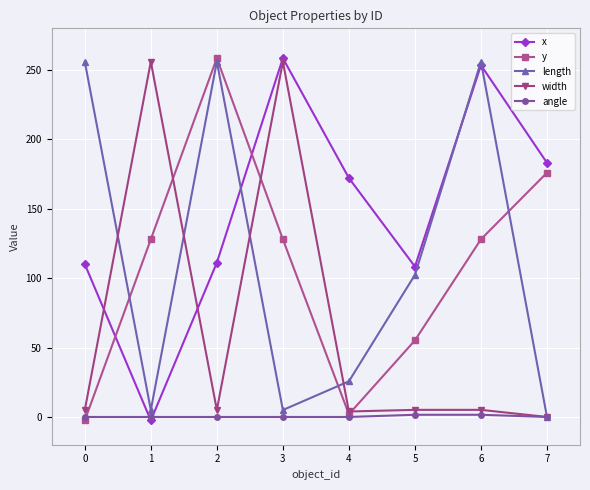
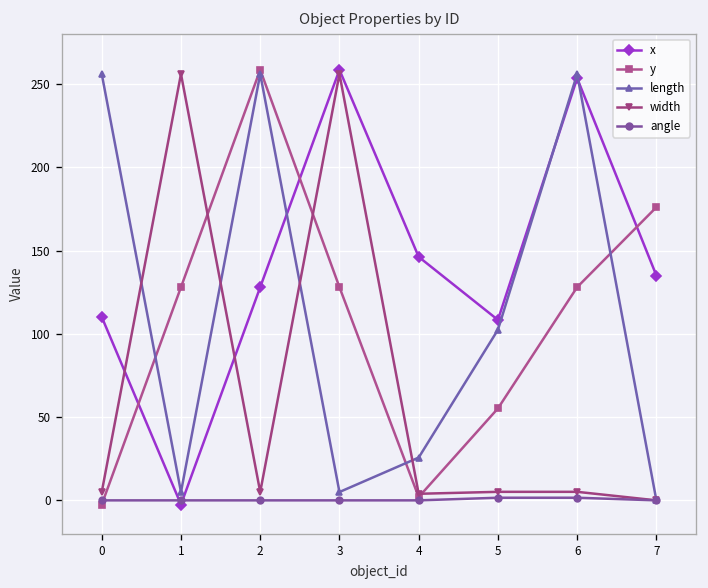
x, 2: 111 -> 128
x, 4: 172 -> 146
x, 7: 183 -> 135
